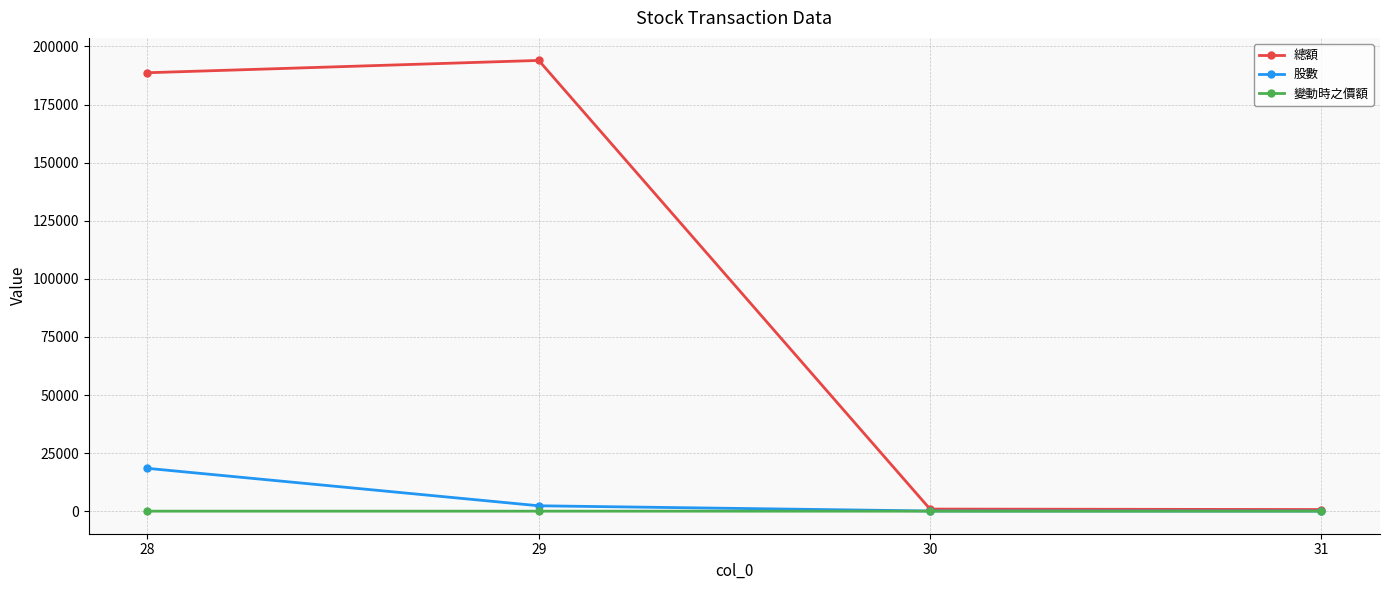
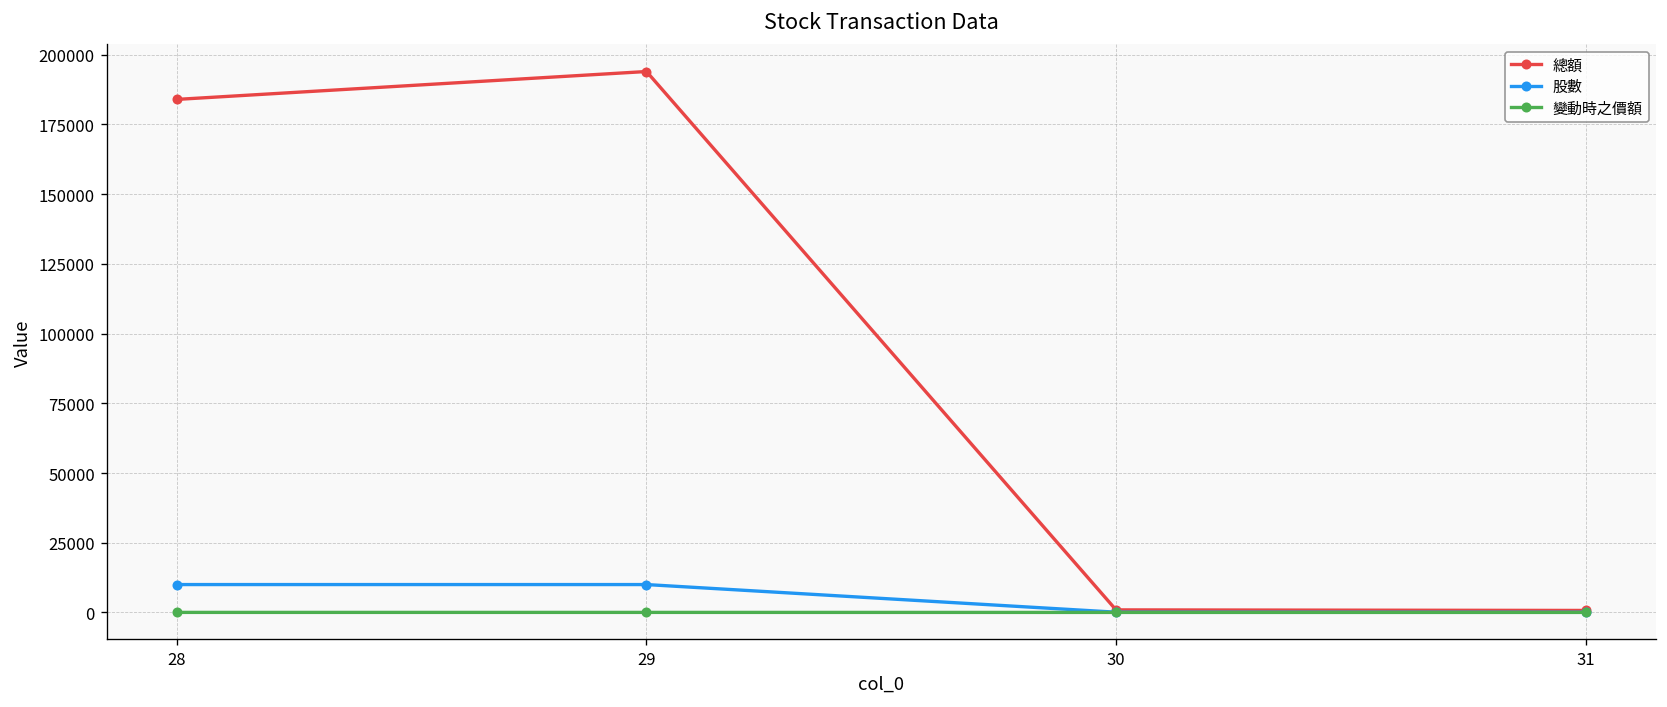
總額, 28: 189000 -> 184000
股數, 28: 18000 -> 10000
股數, 29: 2000 -> 10000
